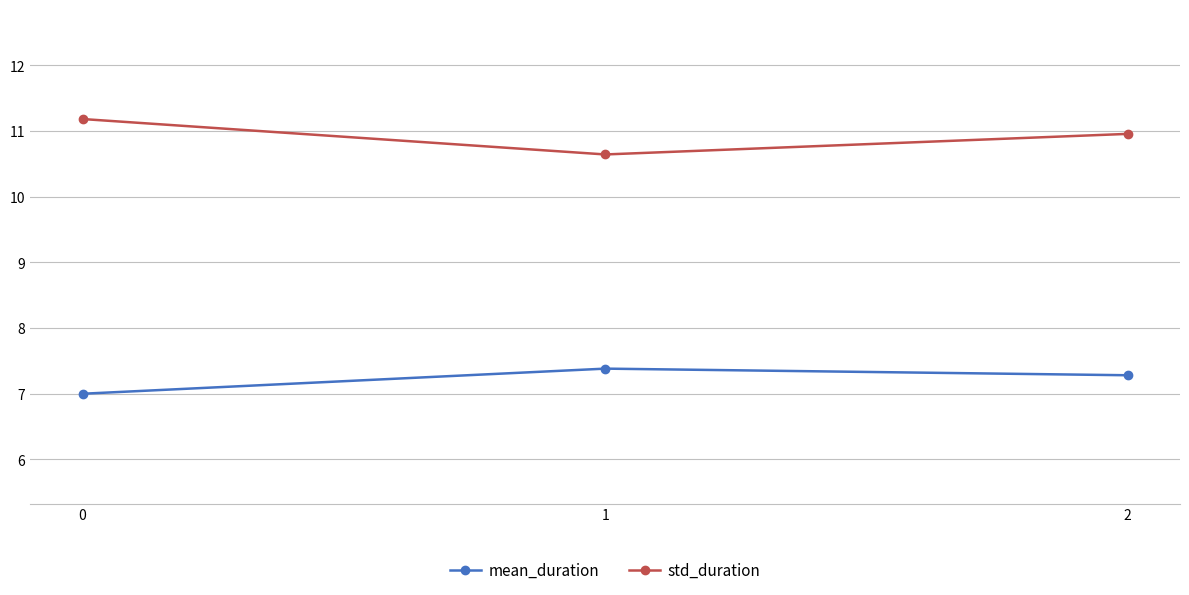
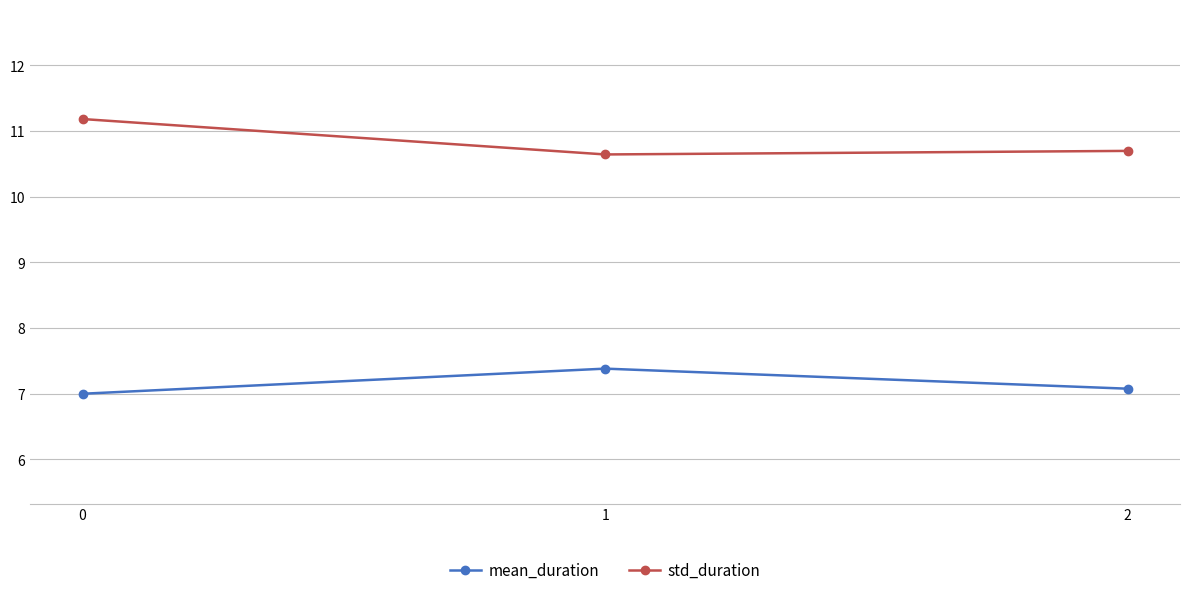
mean_duration, 2: 7.3 -> 7.1
std_duration, 2: 11.0 -> 10.7
